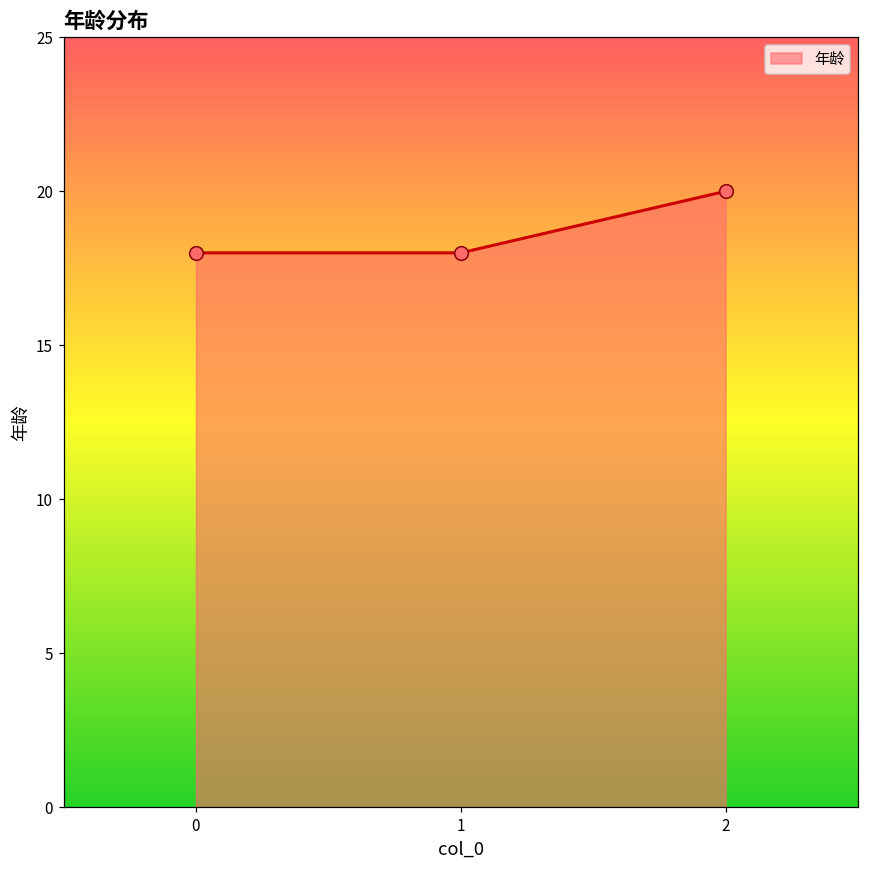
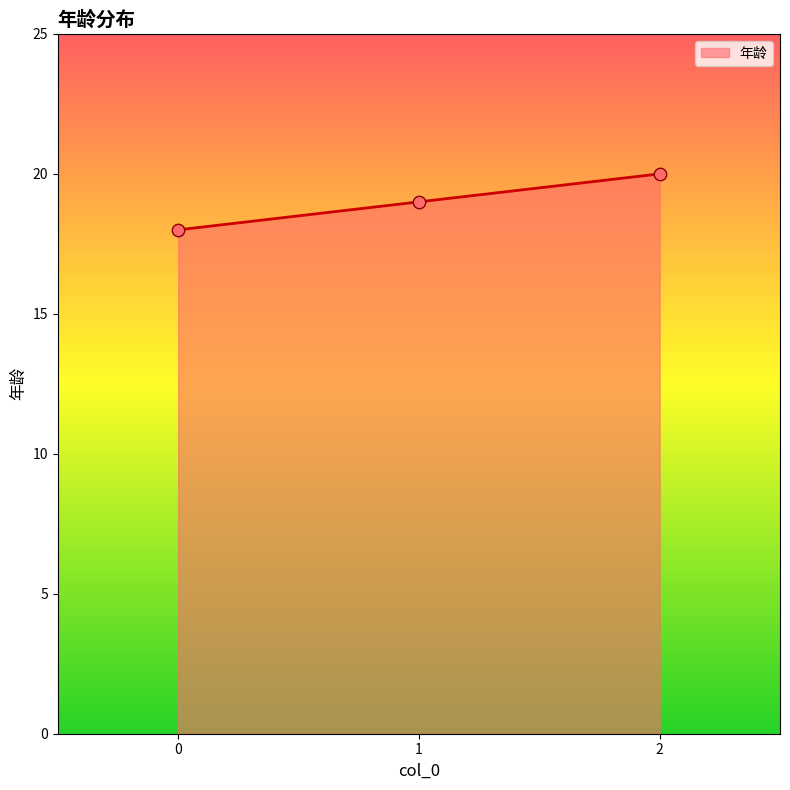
1: 18 -> 19
